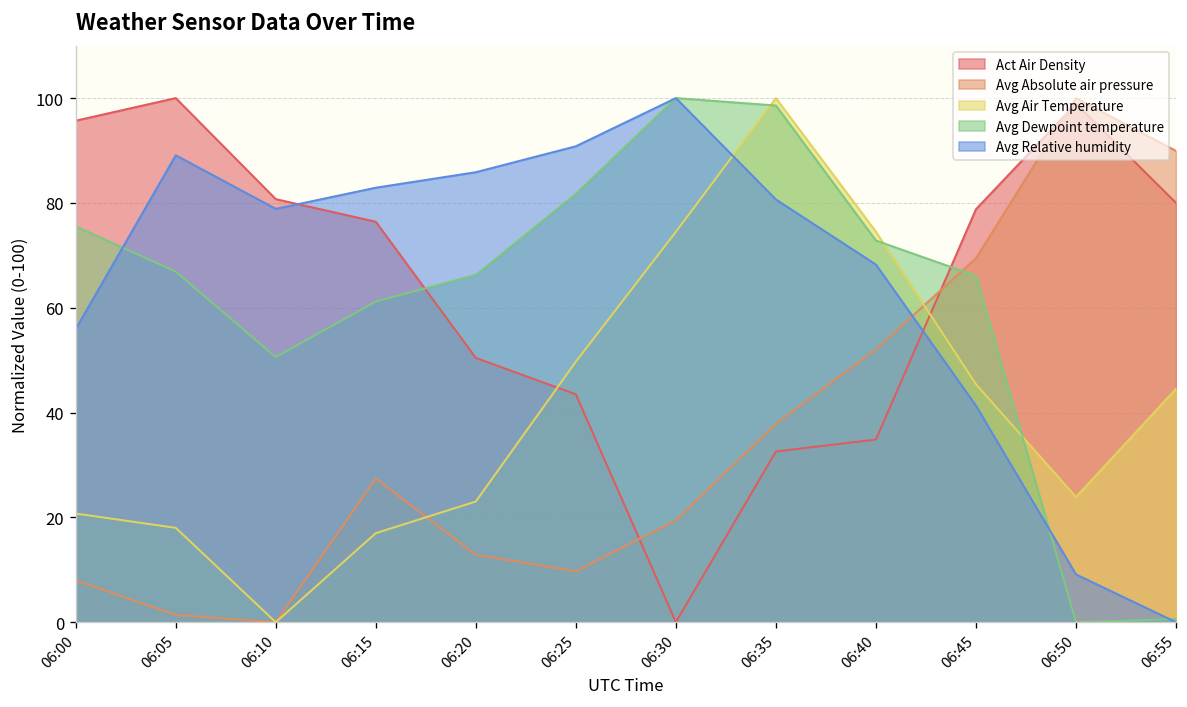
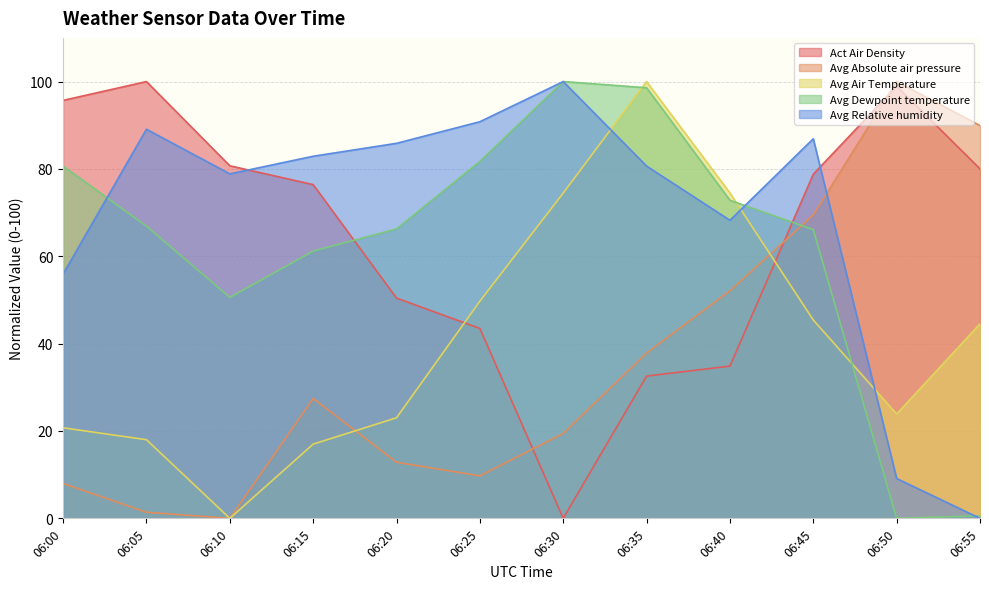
Avg Dewpoint temperature, 06:00: 76 -> 81
Avg Relative humidity, 06:45: 41 -> 87
